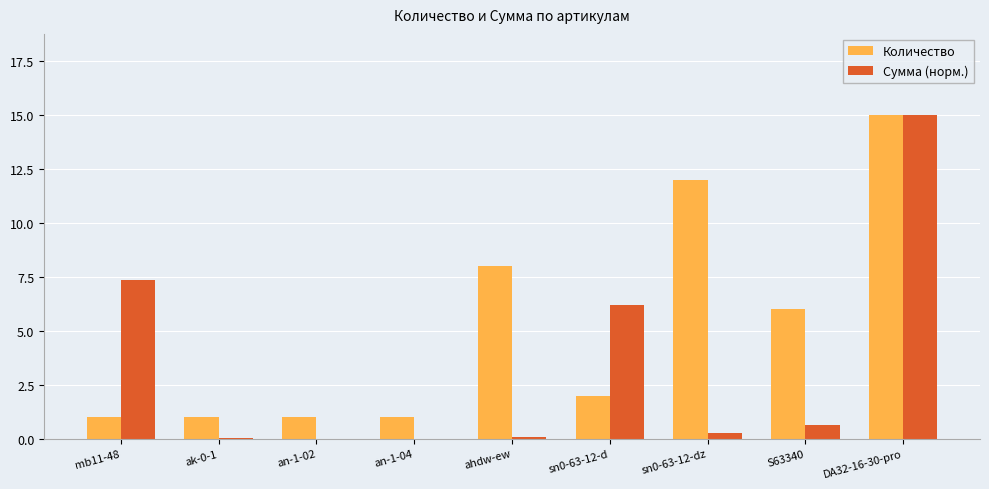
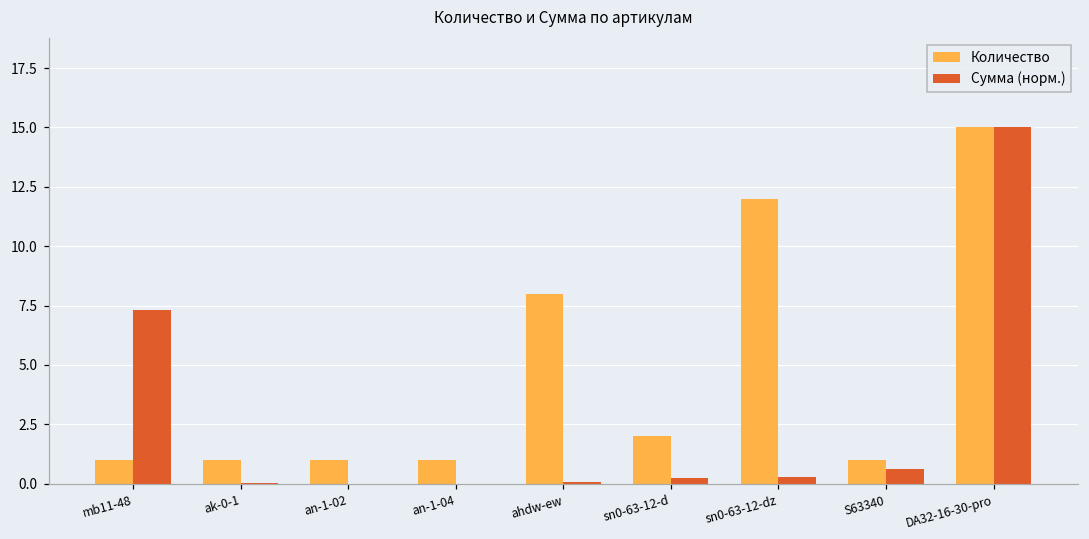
Сумма (норм.), sn0-63-12-d: 6.2 -> 0.2
Количество, S63340: 6 -> 1
